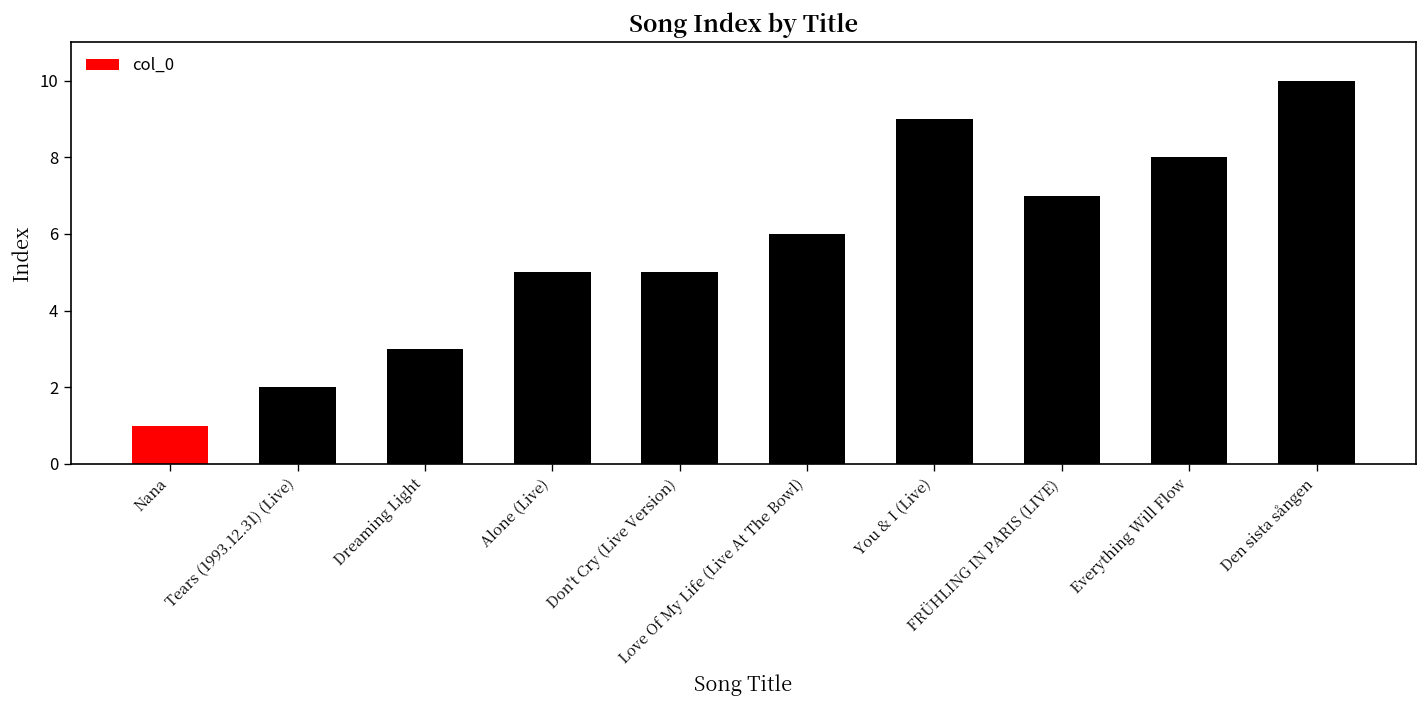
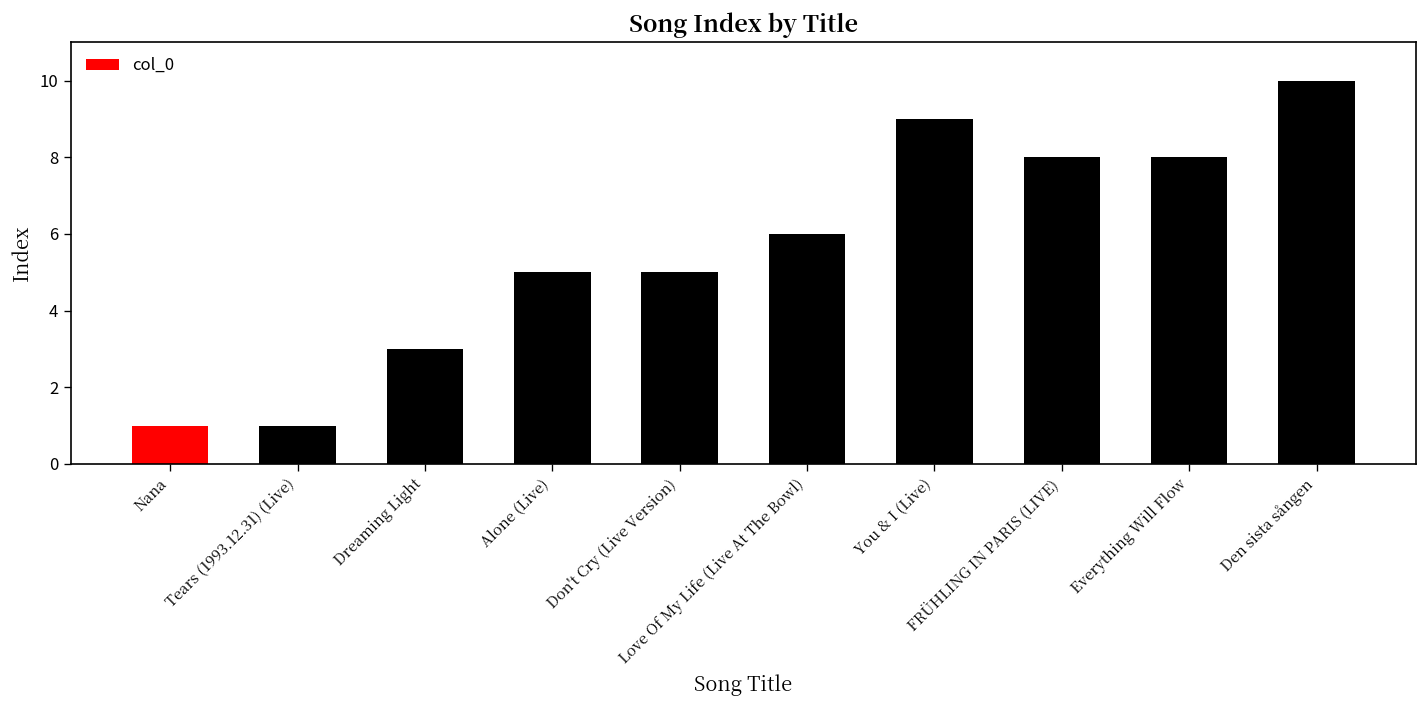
Tears (1993.12.31) (Live): 2 -> 1
FRÜHLING IN PARIS (LIVE): 7 -> 8
